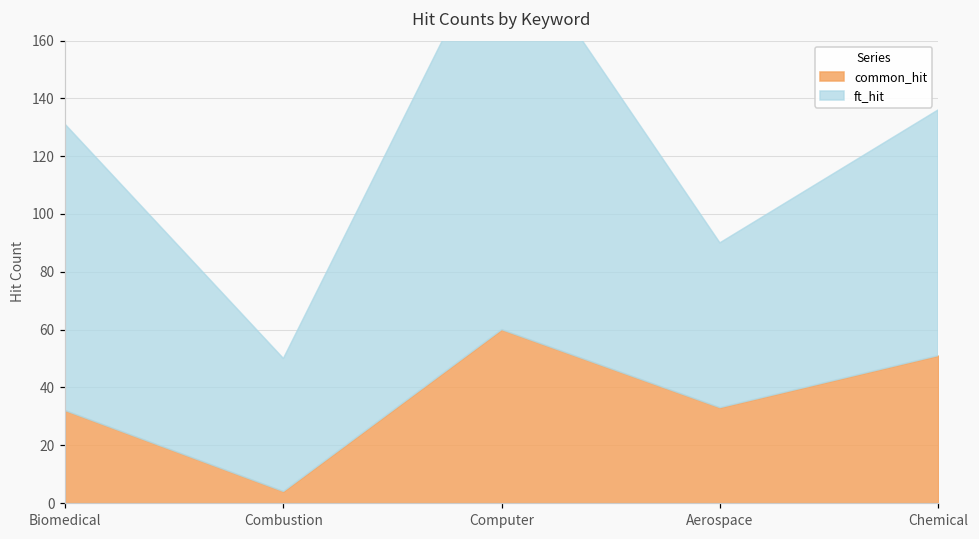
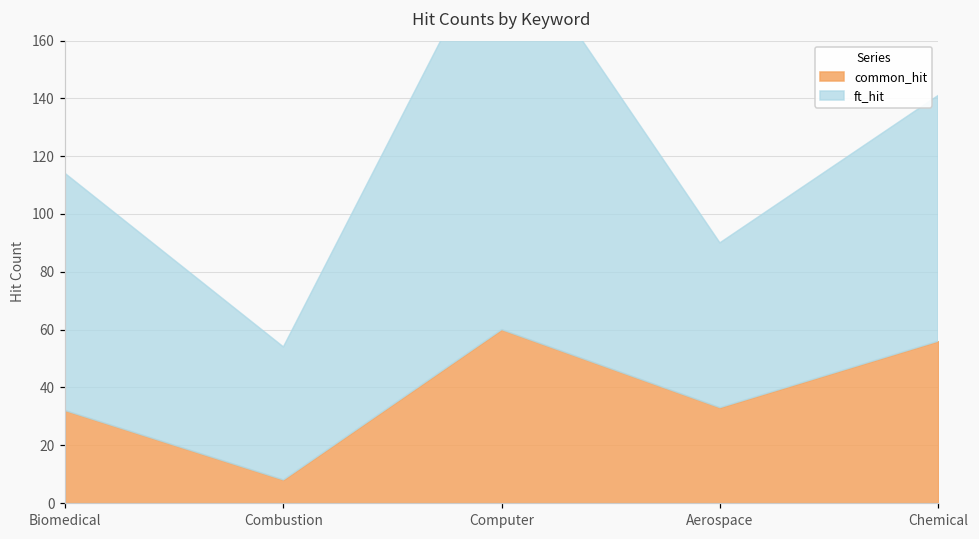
ft_hit, Biomedical: 99 -> 82
common_hit, Combustion: 4 -> 8
common_hit, Chemical: 51 -> 56
